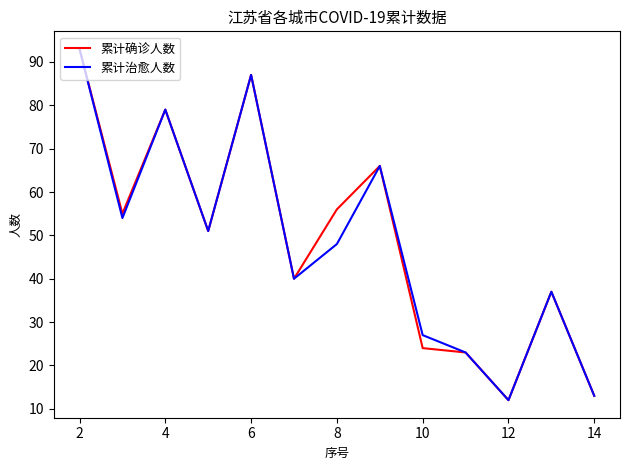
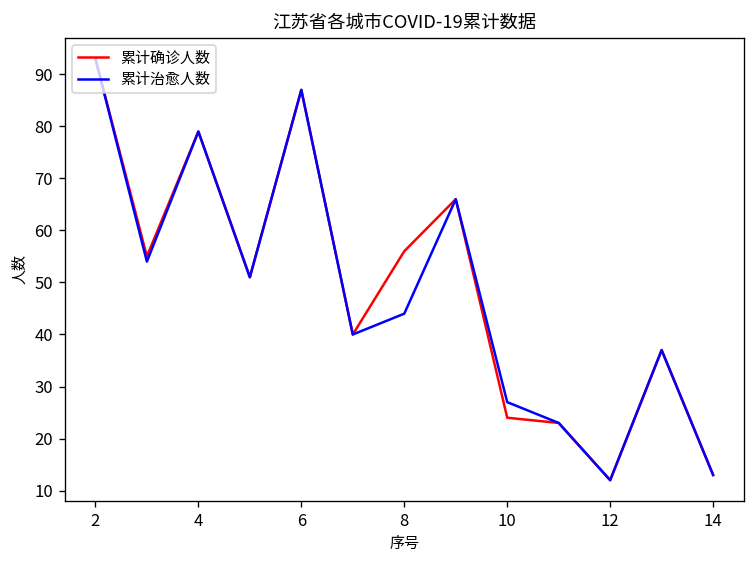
累计治愈人数, 8: 48 -> 44
